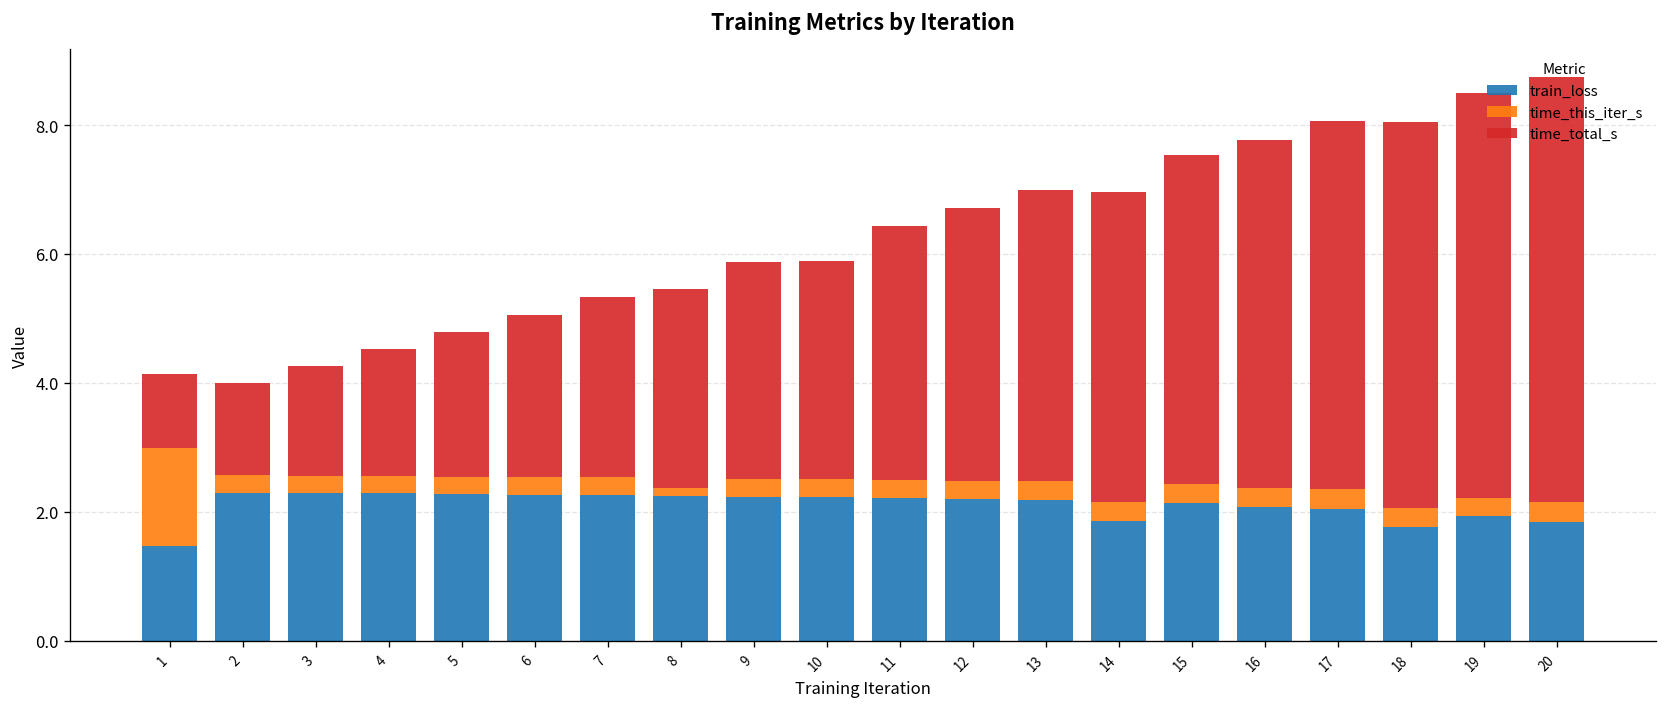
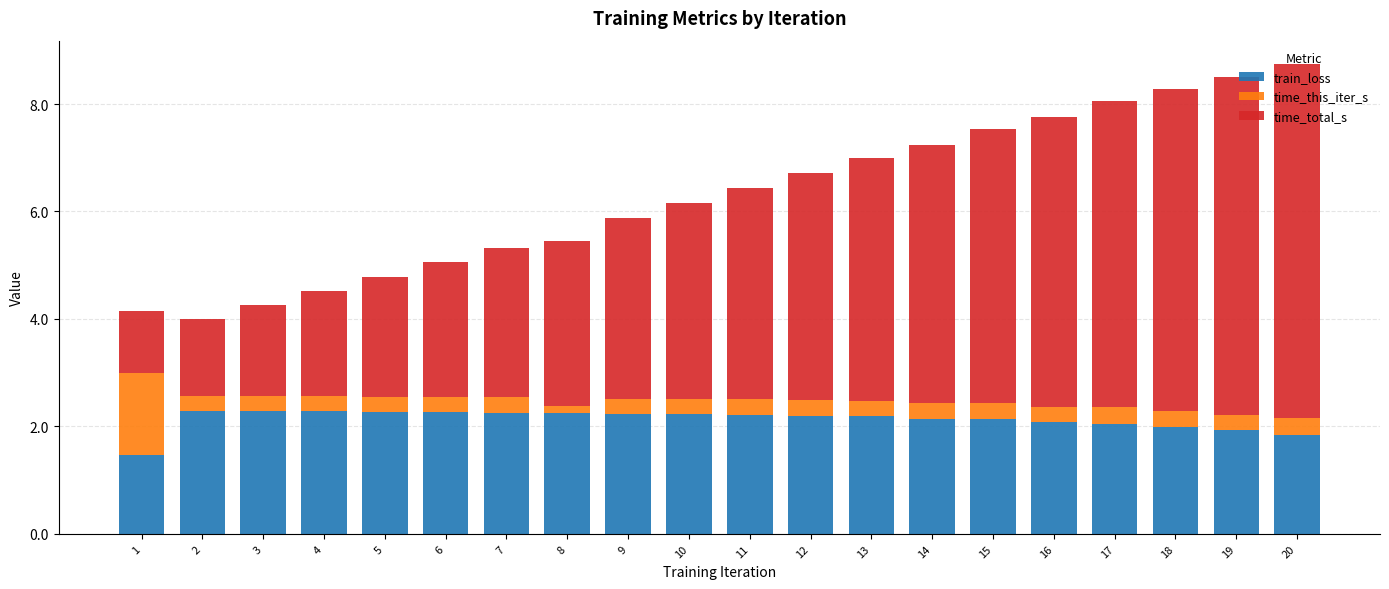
time_total_s, 10: 3.4 -> 3.7
train_loss, 14: 1.9 -> 2.1
train_loss, 18: 1.8 -> 2.0
